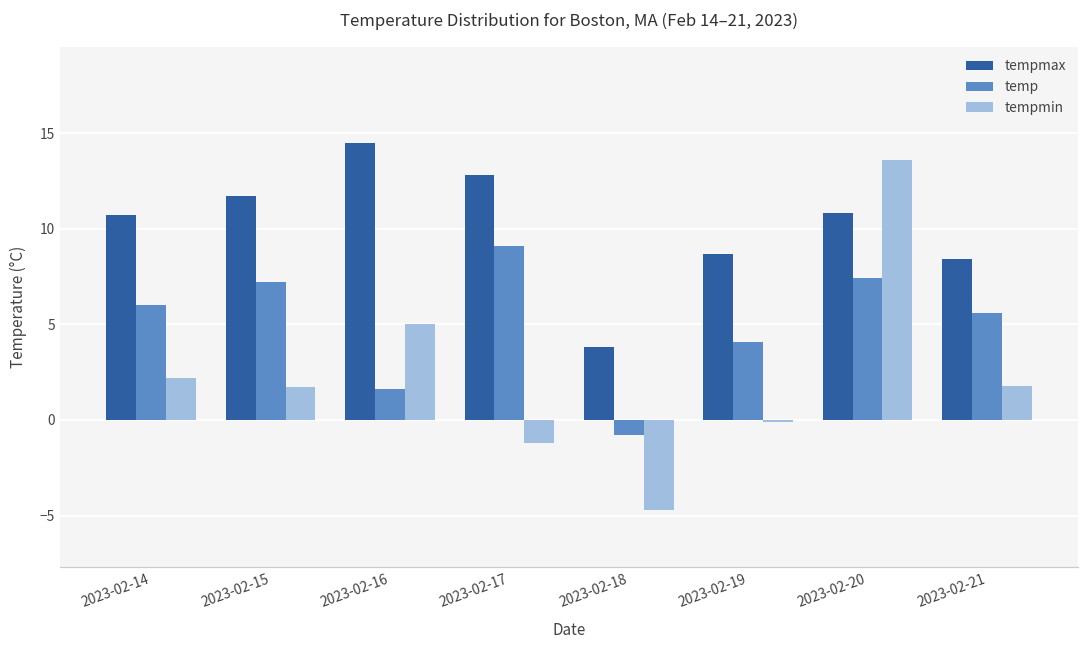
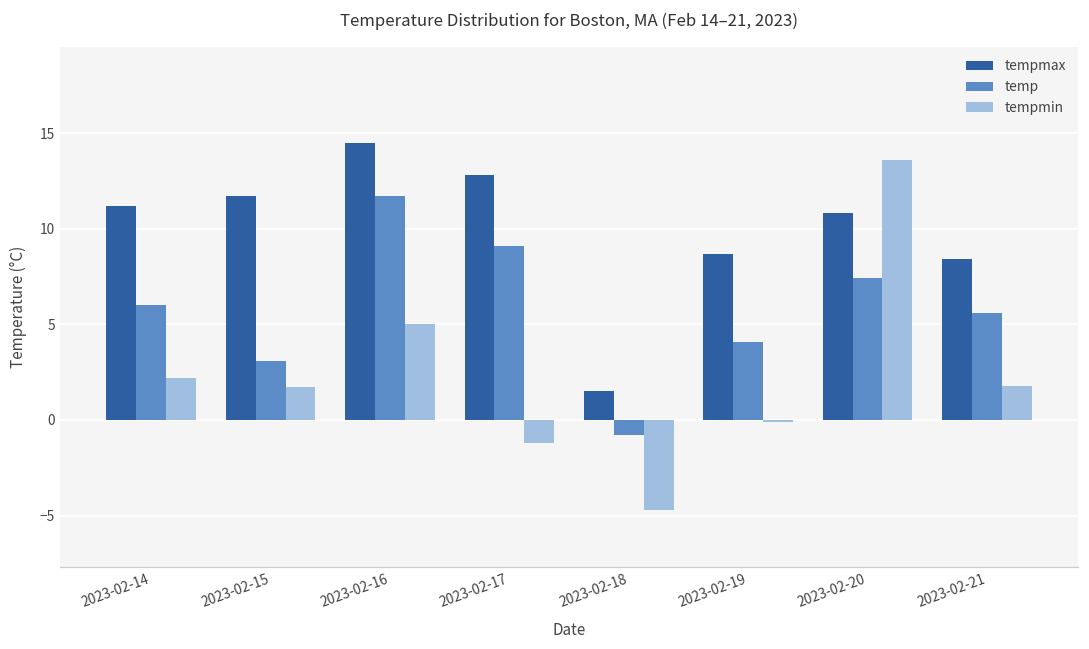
tempmax, 2023-02-14: 10.7 -> 11.2
temp, 2023-02-15: 7.2 -> 3.1
temp, 2023-02-16: 1.6 -> 11.7
tempmax, 2023-02-18: 3.8 -> 1.5
